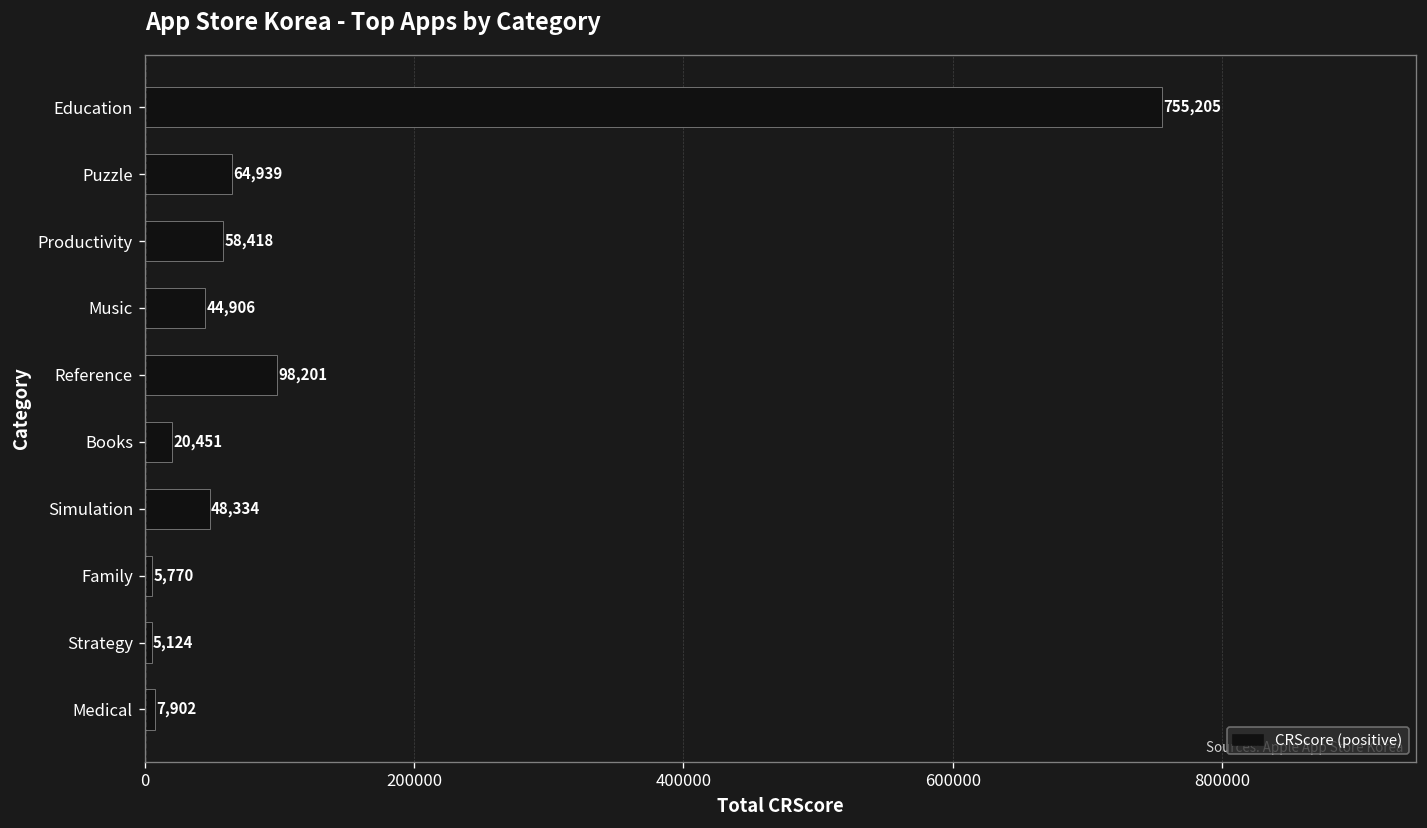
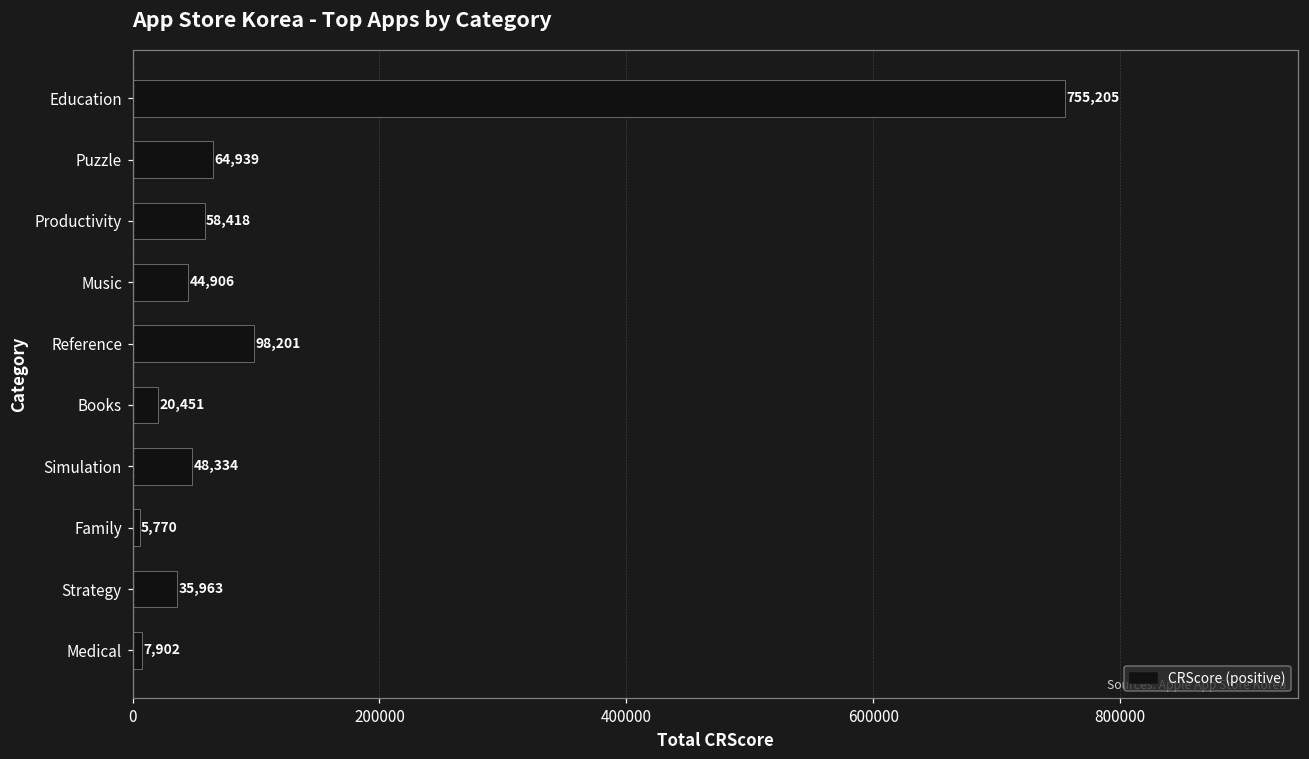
Strategy: 5,124 -> 35,963
